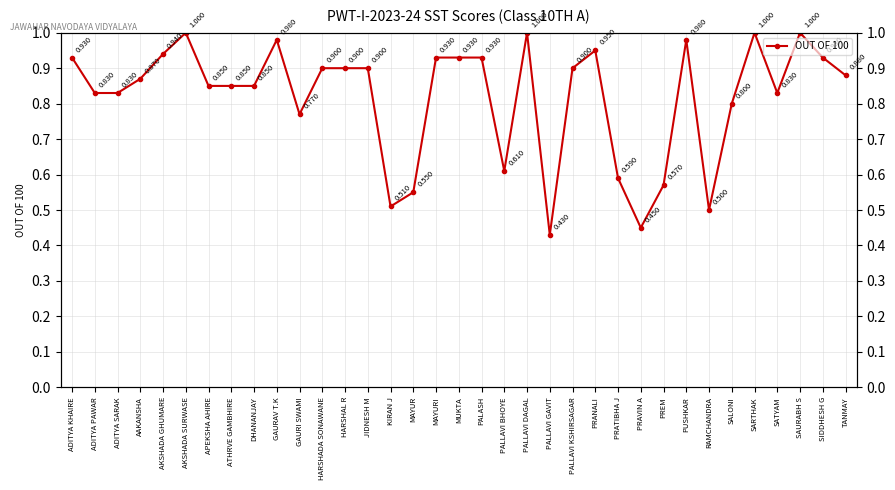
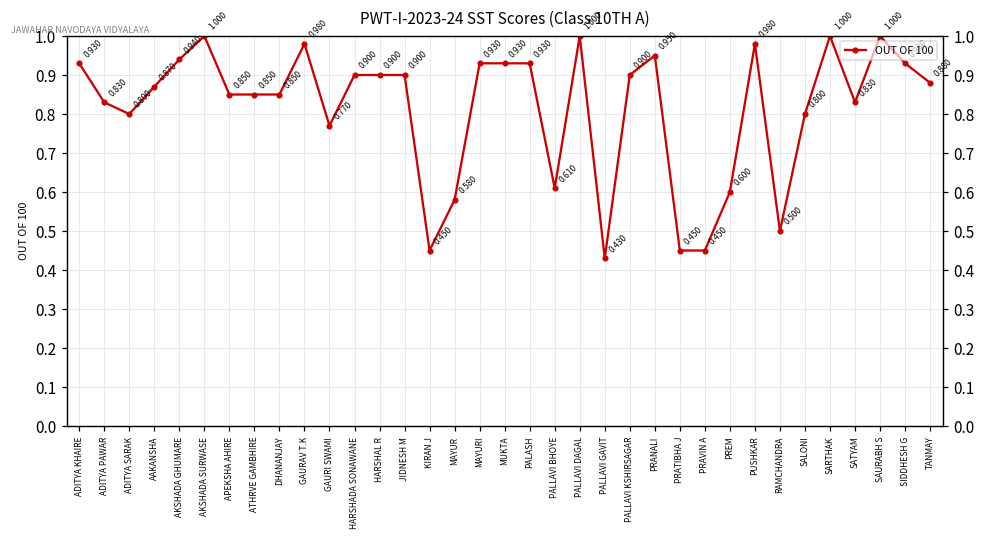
ADITYA SARAK: 0.830 -> 0.800
KIRAN J: 0.510 -> 0.450
MAYUR: 0.550 -> 0.580
PRATIBHA J: 0.590 -> 0.450
PREM: 0.570 -> 0.600
